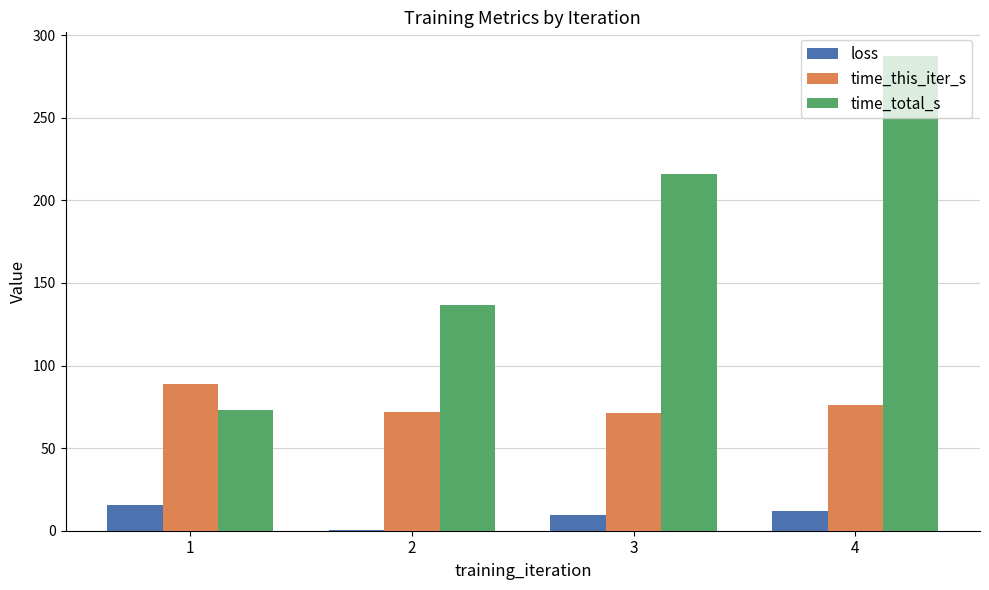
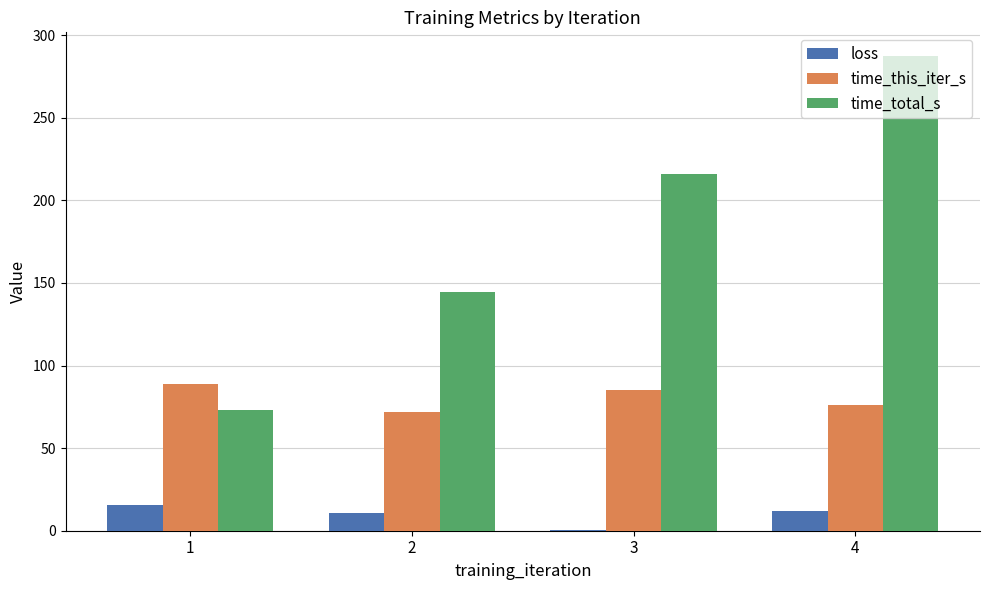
loss, 2: 1 -> 11
time_total_s, 2: 136 -> 145
loss, 3: 10 -> 1
time_this_iter_s, 3: 71 -> 85
